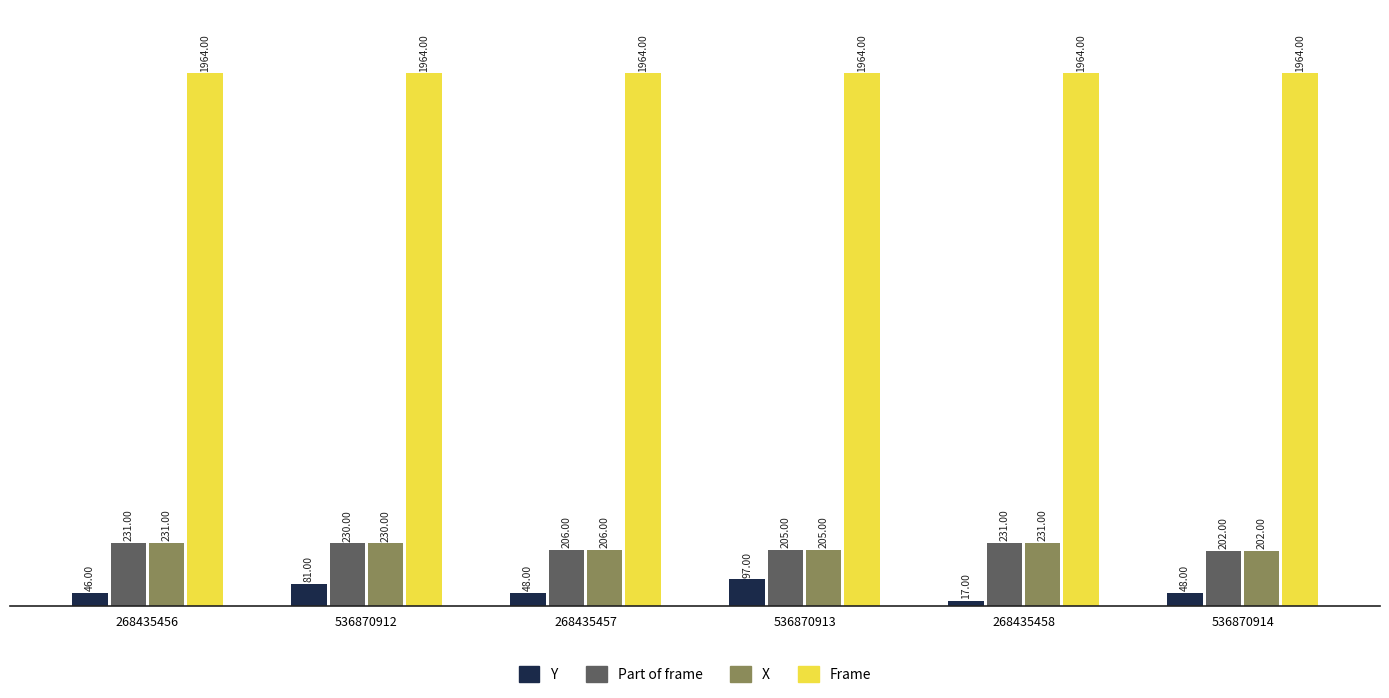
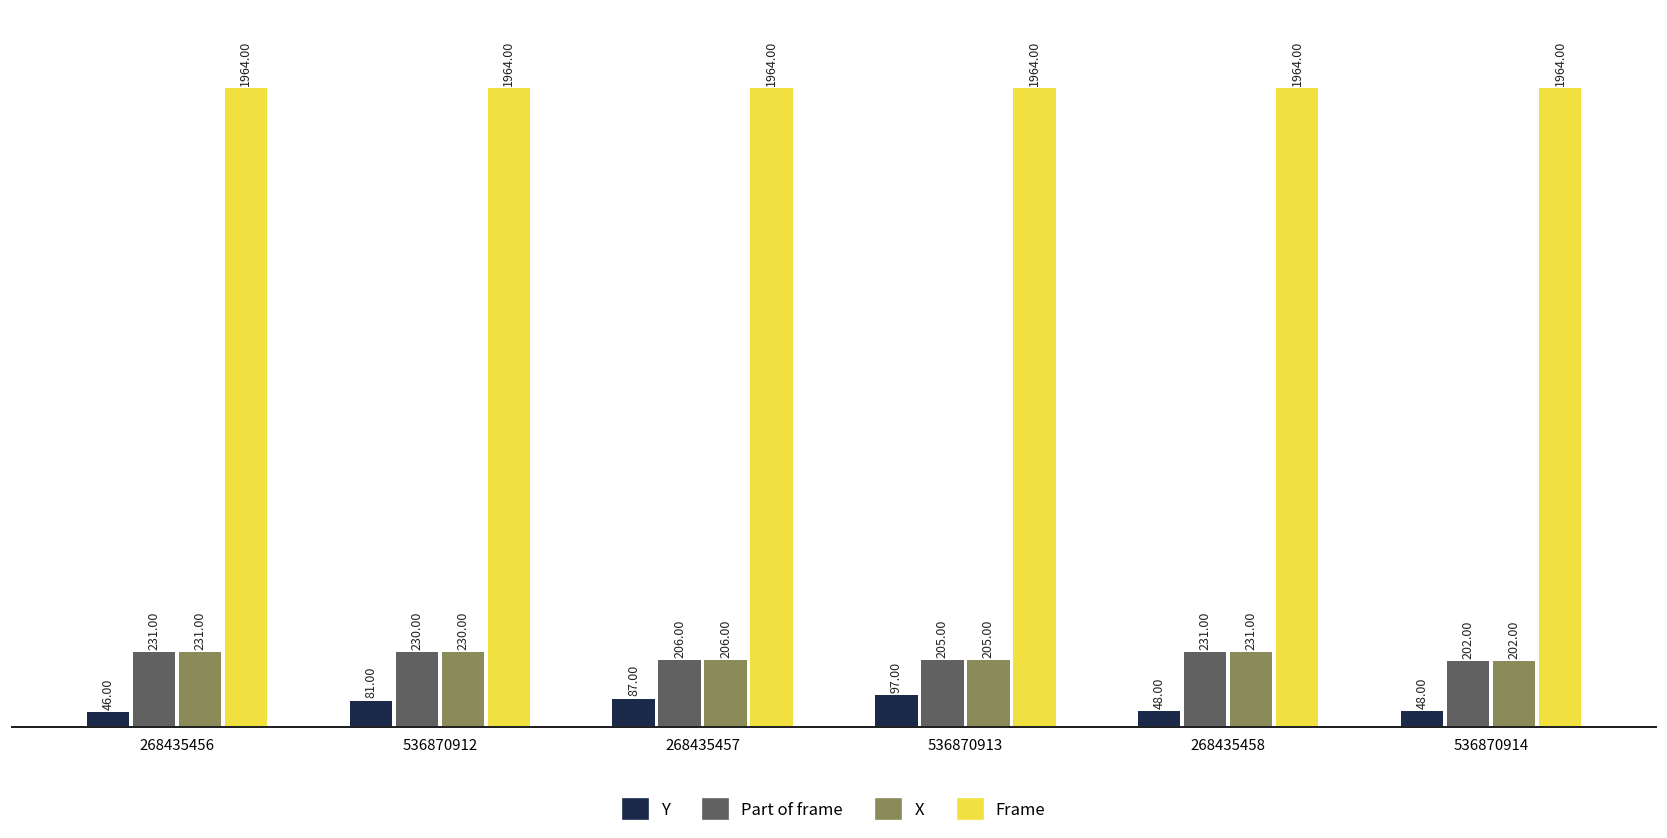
Y, 268435457: 48.00 -> 87.00
Y, 268435458: 17.00 -> 48.00
